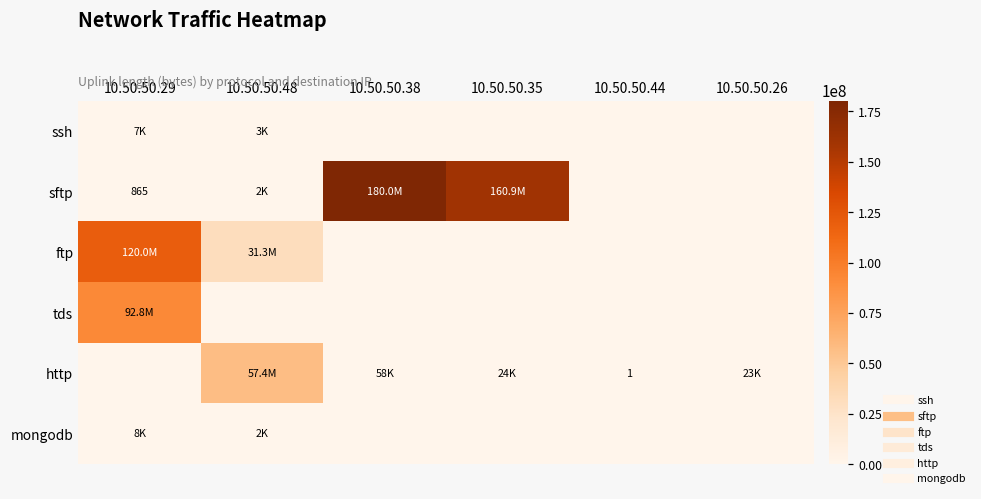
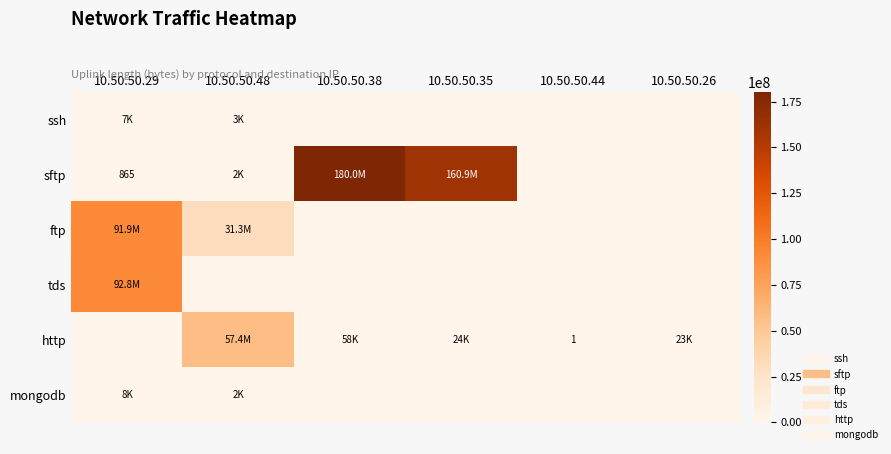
ftp, 10.50.50.29: 120.0M -> 91.9M
